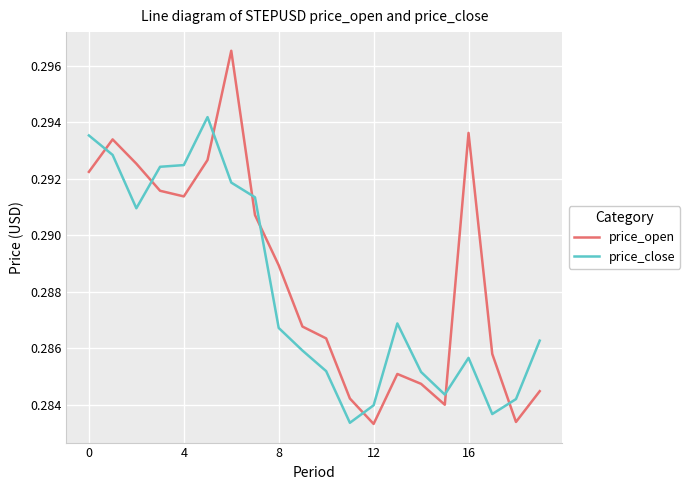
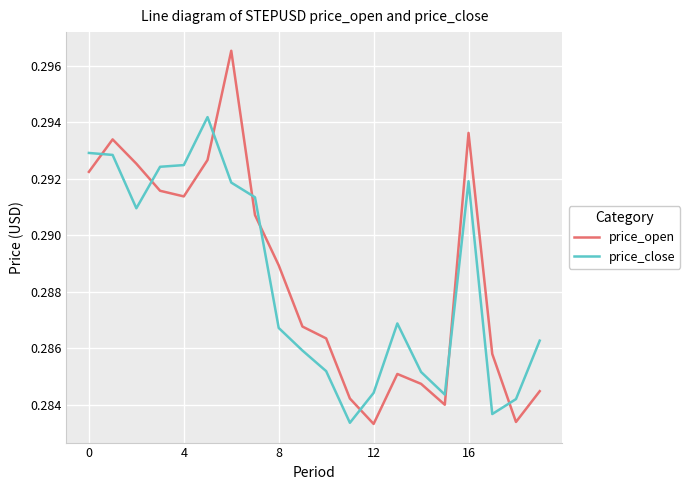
price_close, 0: 0.2935 -> 0.2929
price_close, 12: 0.2840 -> 0.2844
price_close, 16: 0.2857 -> 0.2919
